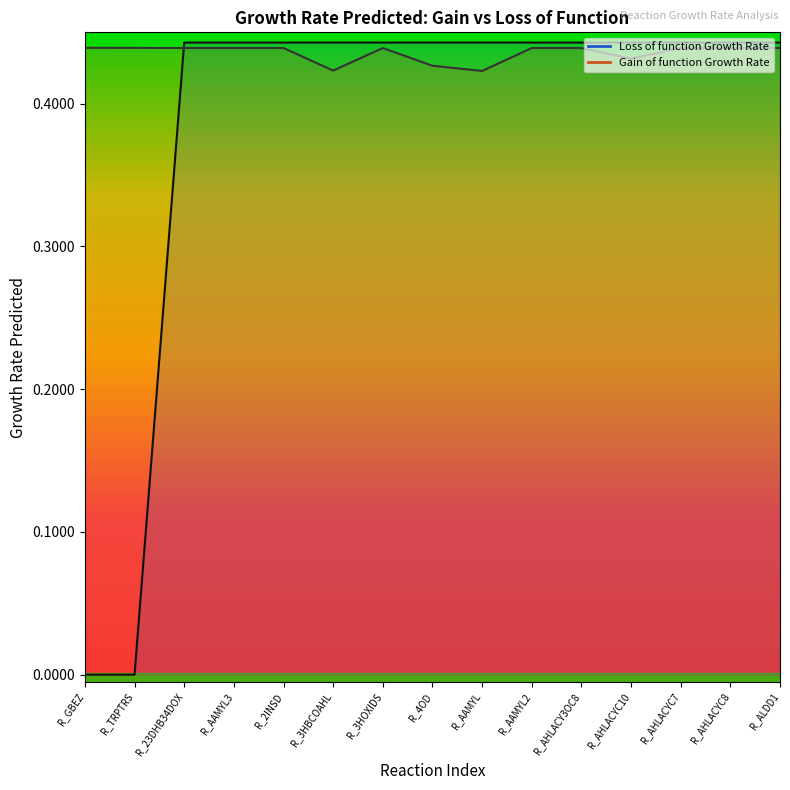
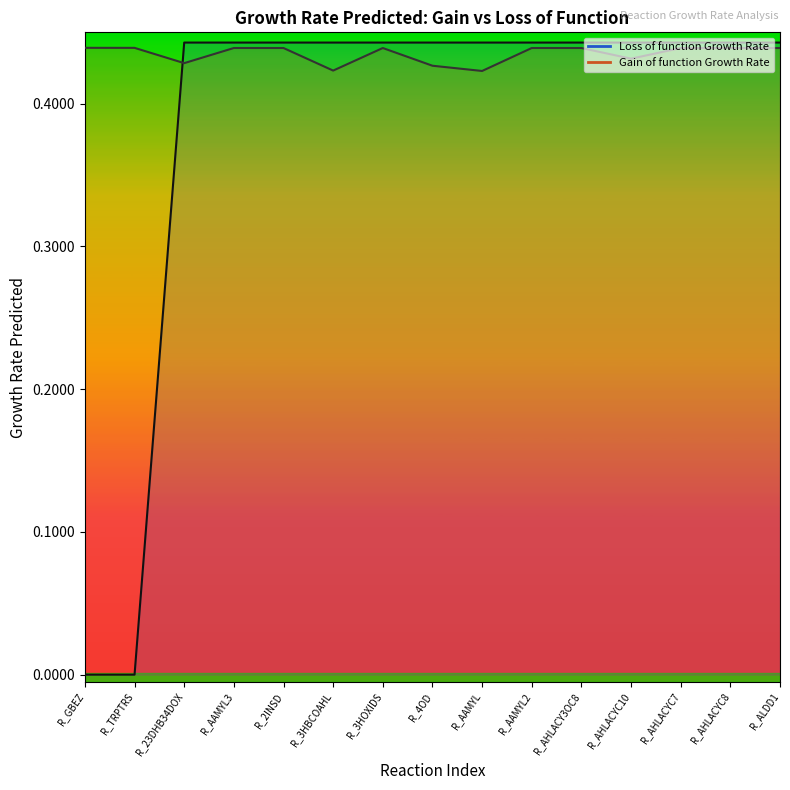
Gain of function Growth Rate, R_23DHB34DOX: 0.439 -> 0.428
